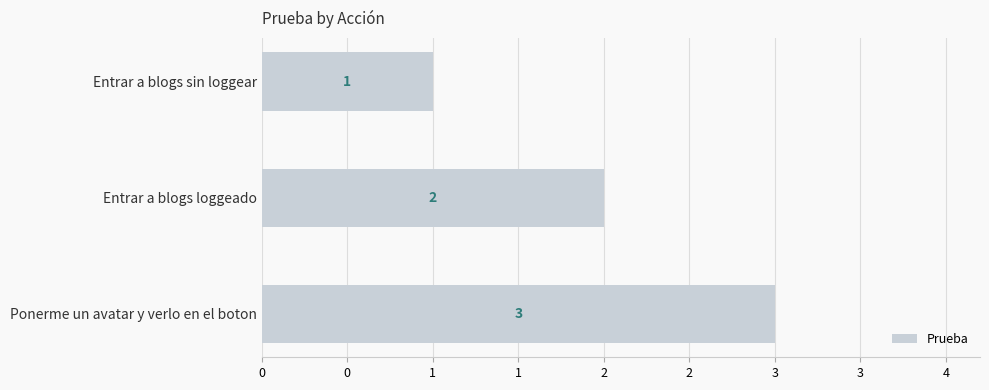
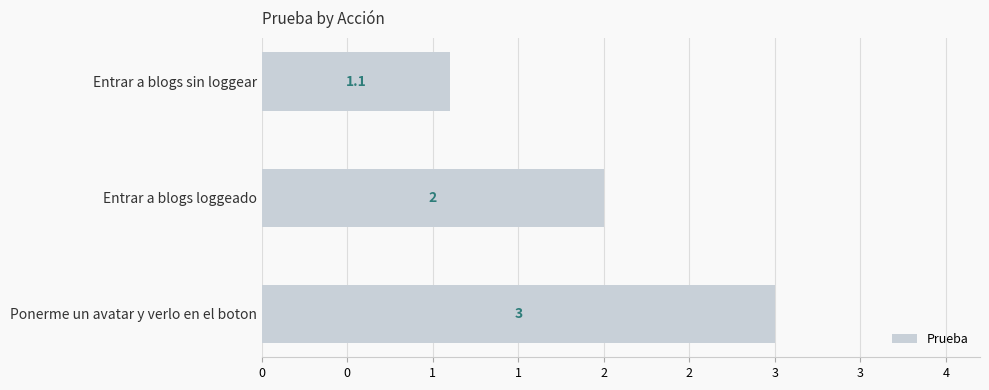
Entrar a blogs sin loggear: 1 -> 1.1
